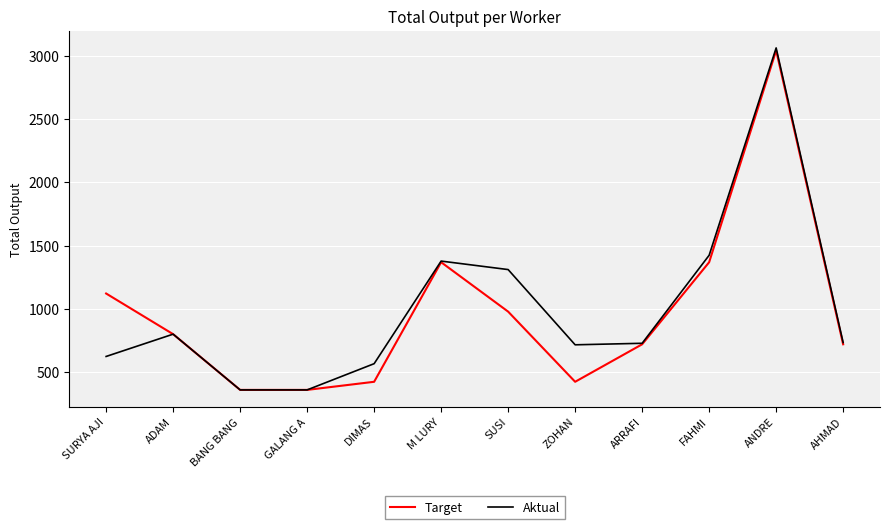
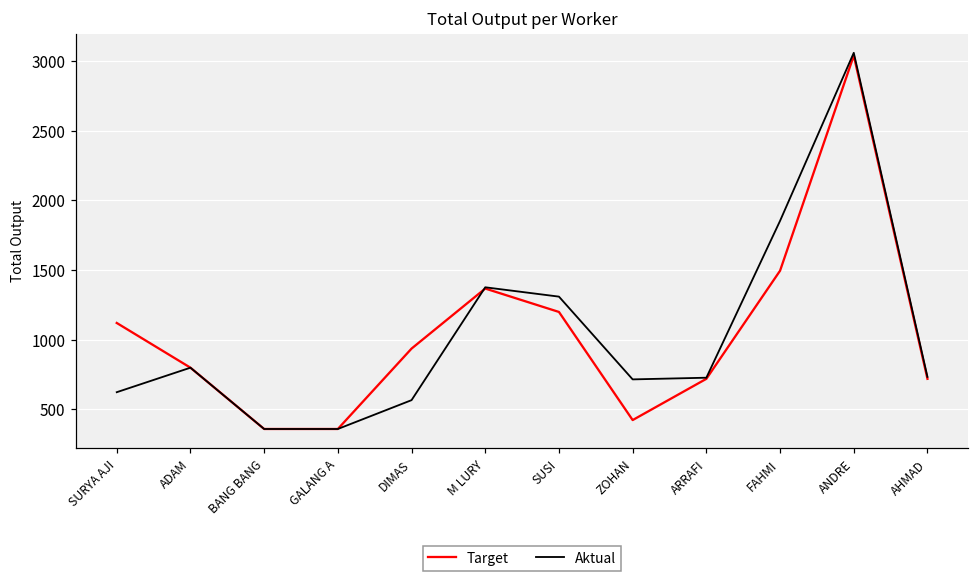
Target, DIMAS: 420 -> 940
Target, SUSI: 980 -> 1200
Target, FAHMI: 1370 -> 1500
Aktual, FAHMI: 1420 -> 1850
